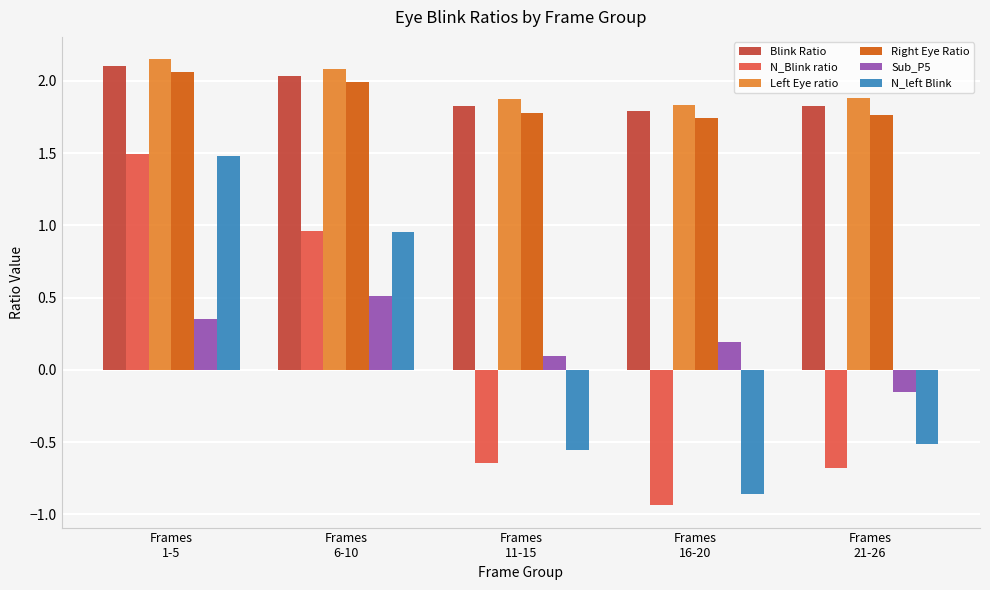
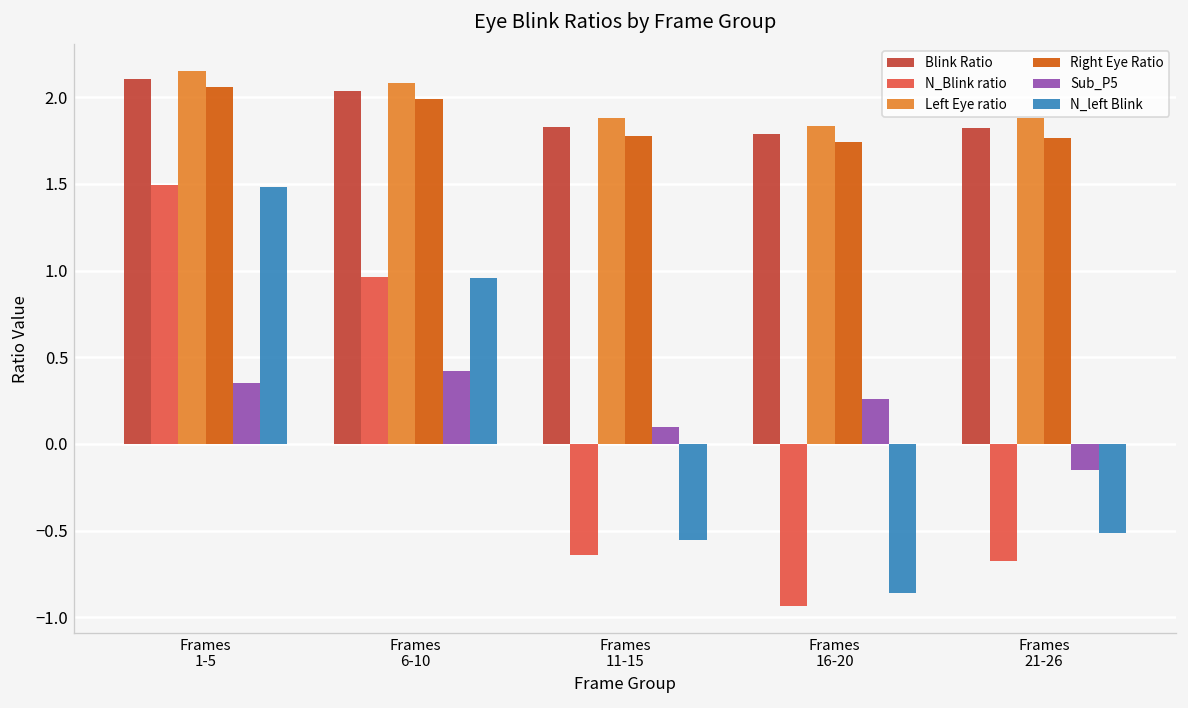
Sub_P5, Frames 6-10: 0.51 -> 0.42
Sub_P5, Frames 16-20: 0.19 -> 0.26
